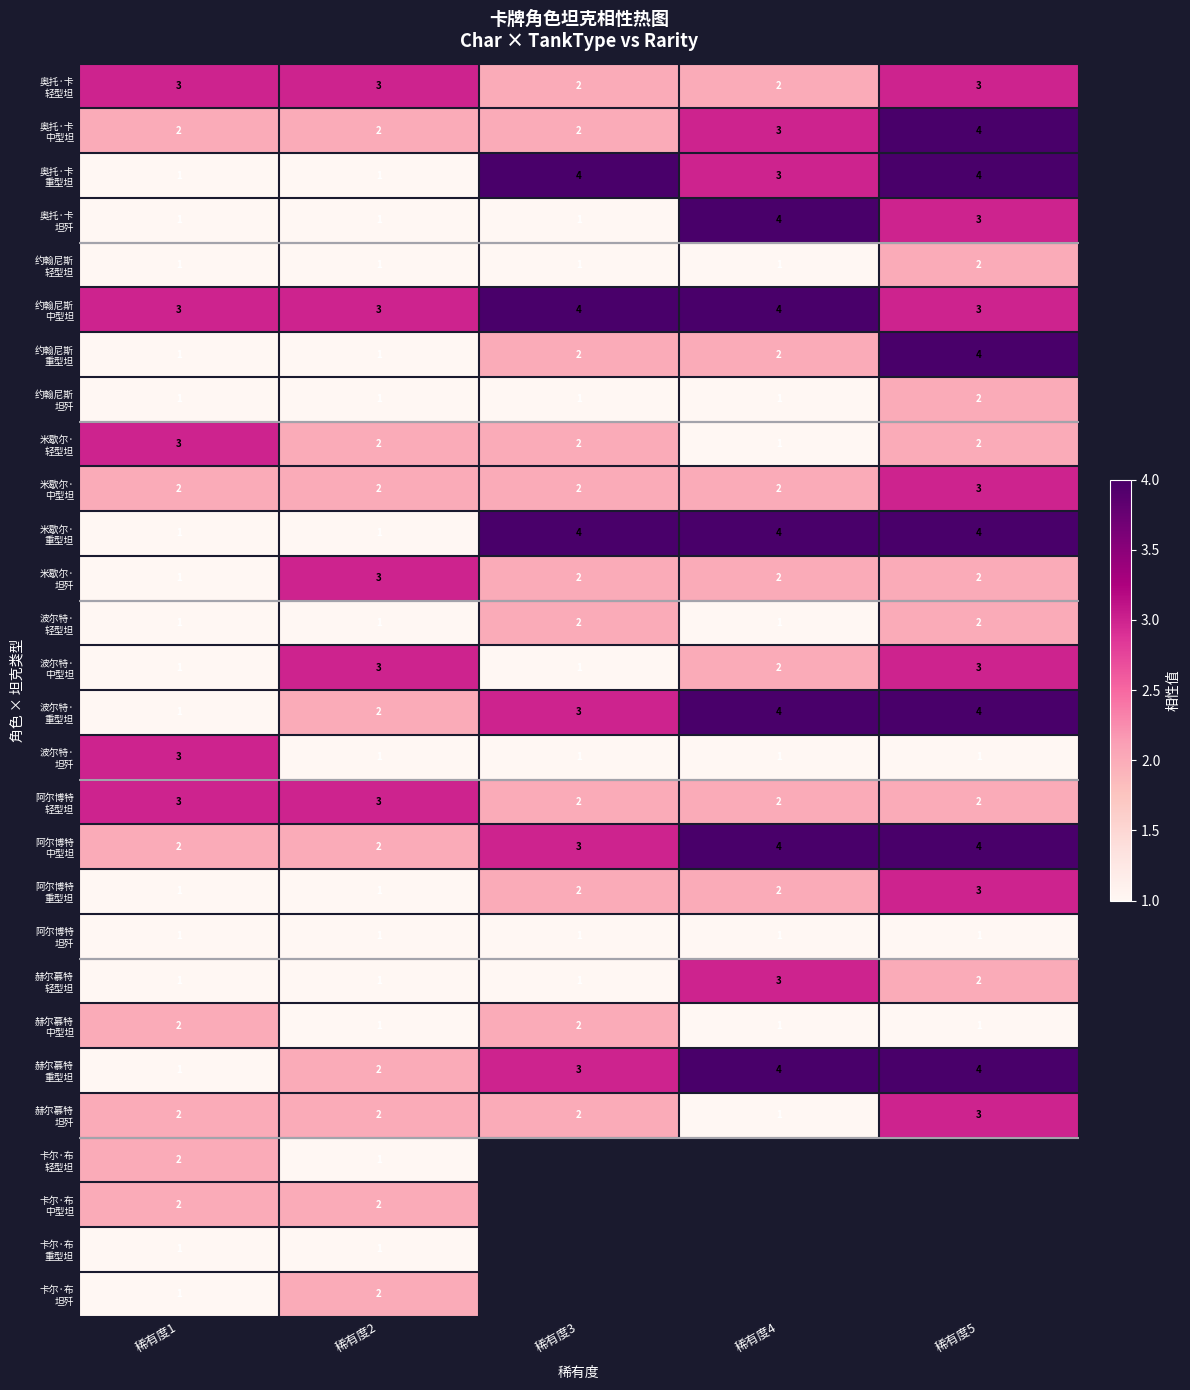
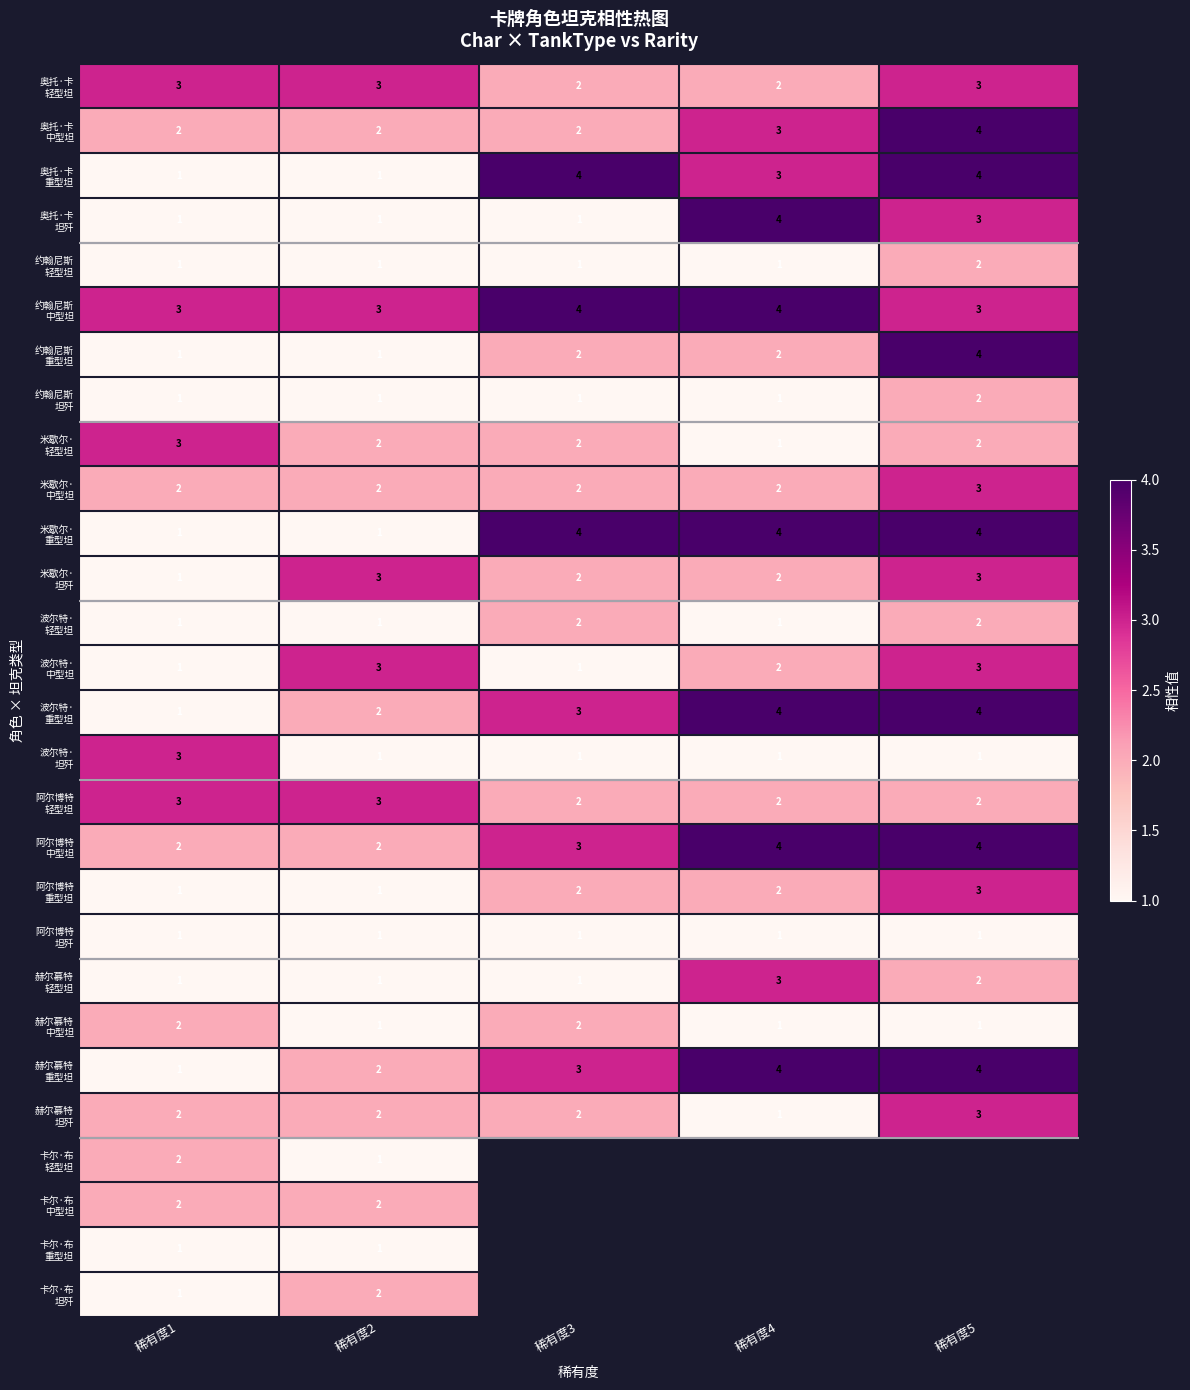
米歇尔· 坦歼, 稀有度5: 2 -> 3
